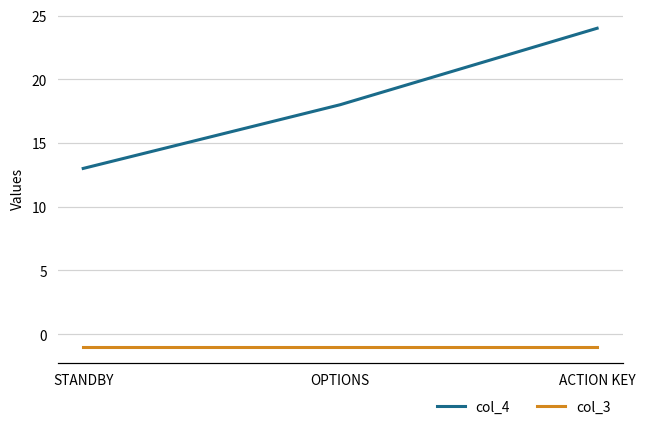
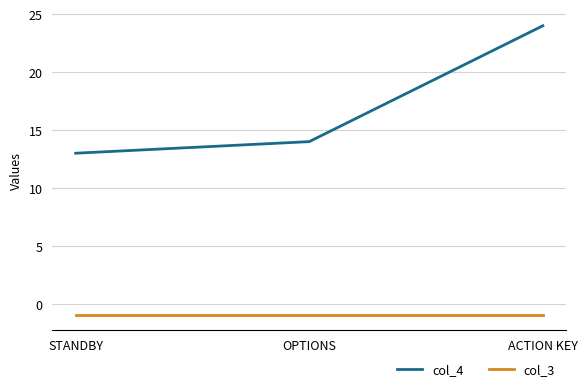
col_4, OPTIONS: 18 -> 14
